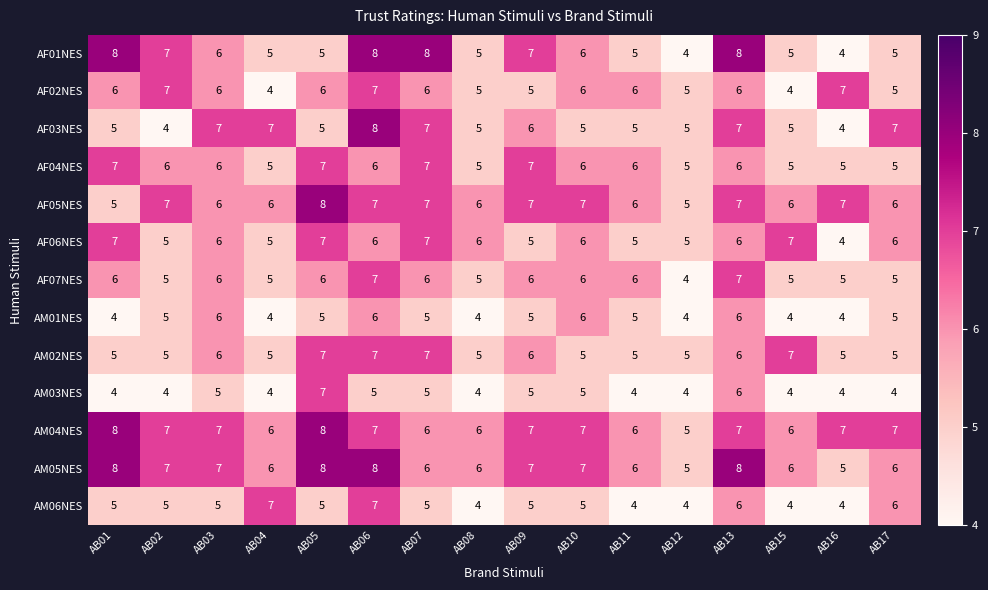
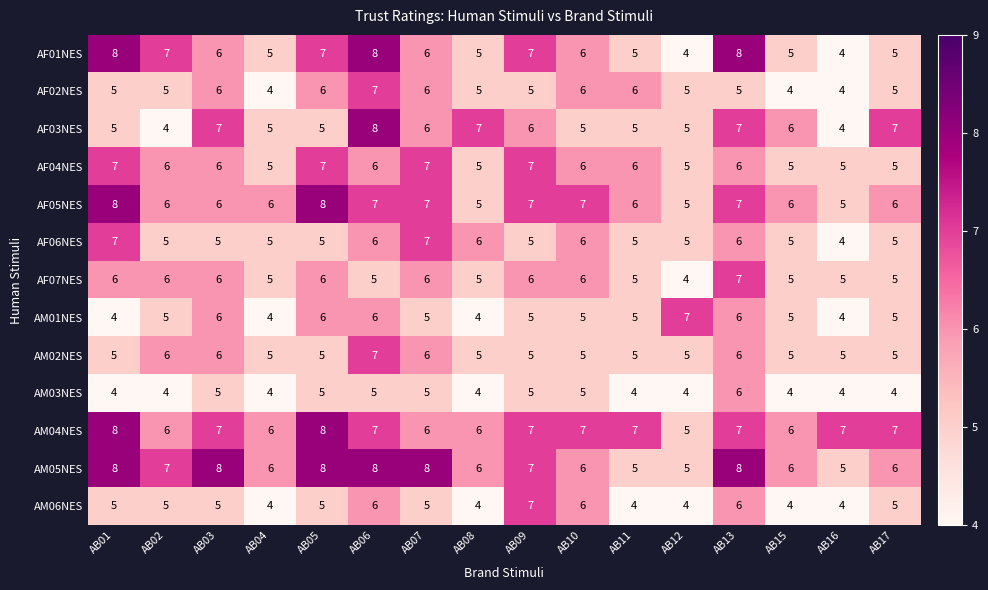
AF01NES, AB05: 5 -> 7
AF01NES, AB07: 8 -> 6
AF02NES, AB01: 6 -> 5
AF02NES, AB02: 7 -> 5
AF02NES, AB13: 6 -> 5
AF02NES, AB16: 7 -> 4
AF03NES, AB04: 7 -> 5
AF03NES, AB07: 7 -> 6
AF03NES, AB08: 5 -> 7
AF03NES, AB15: 5 -> 6
AF05NES, AB01: 5 -> 8
AF05NES, AB02: 7 -> 6
AF05NES, AB08: 6 -> 5
AF05NES, AB16: 7 -> 5
AF06NES, AB03: 6 -> 5
AF06NES, AB05: 7 -> 5
AF06NES, AB15: 7 -> 5
AF06NES, AB17: 6 -> 5
AF07NES, AB02: 5 -> 6
AF07NES, AB06: 7 -> 5
AF07NES, AB11: 6 -> 5
AM01NES, AB05: 5 -> 6
AM01NES, AB10: 6 -> 5
AM01NES, AB12: 4 -> 7
AM01NES, AB15: 4 -> 5
AM02NES, AB02: 5 -> 6
AM02NES, AB05: 7 -> 5
AM02NES, AB07: 7 -> 6
AM02NES, AB09: 6 -> 5
AM02NES, AB15: 7 -> 5
AM03NES, AB05: 7 -> 5
AM04NES, AB02: 7 -> 6
AM04NES, AB11: 6 -> 7
AM05NES, AB03: 7 -> 8
AM05NES, AB07: 6 -> 8
AM05NES, AB10: 7 -> 6
AM05NES, AB11: 6 -> 5
AM06NES, AB04: 7 -> 4
AM06NES, AB06: 7 -> 6
AM06NES, AB09: 5 -> 7
AM06NES, AB10: 5 -> 6
AM06NES, AB17: 6 -> 5
